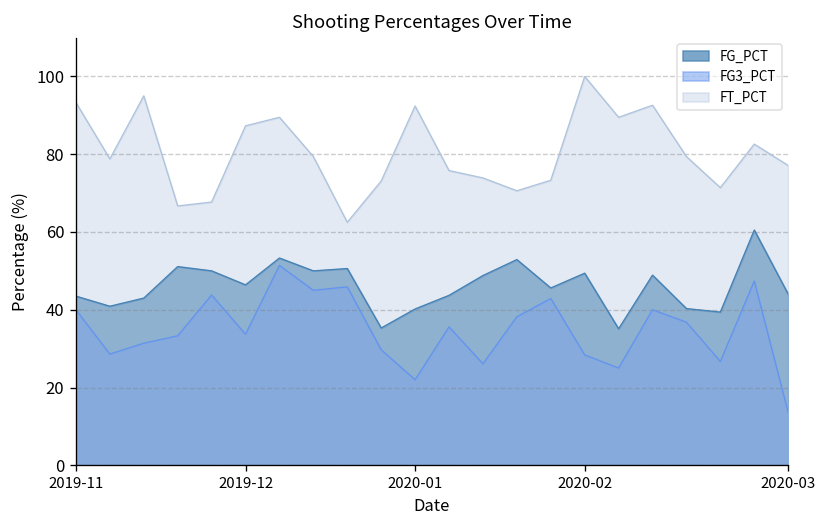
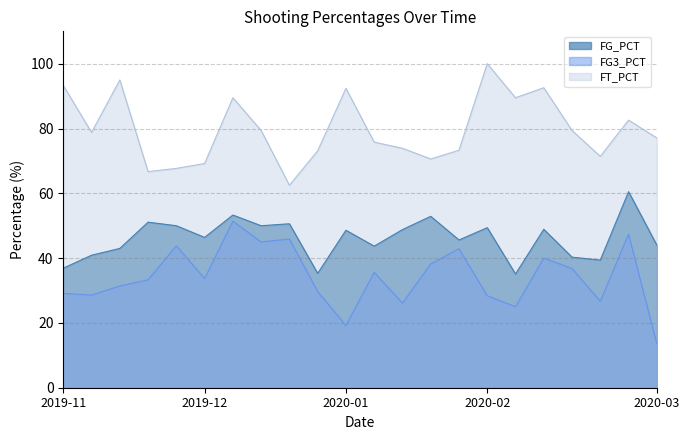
FG_PCT, 2019-11: 44 -> 37
FG3_PCT, 2019-11: 40 -> 29
FT_PCT, 2019-12: 87 -> 69
FG_PCT, 2020-01: 40 -> 49
FG3_PCT, 2020-01: 22 -> 19
